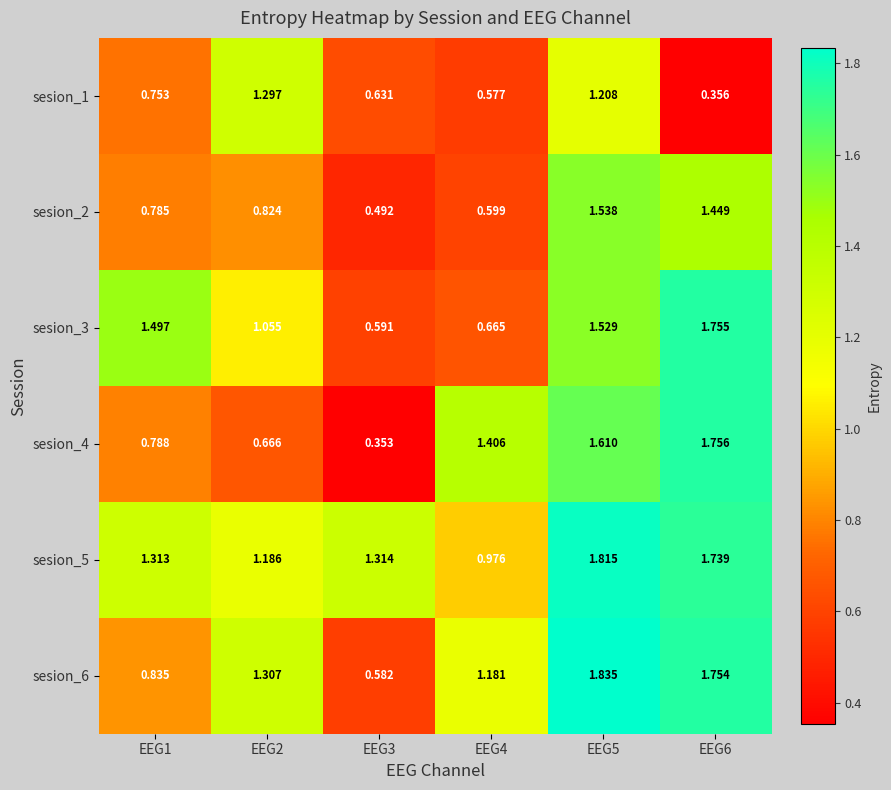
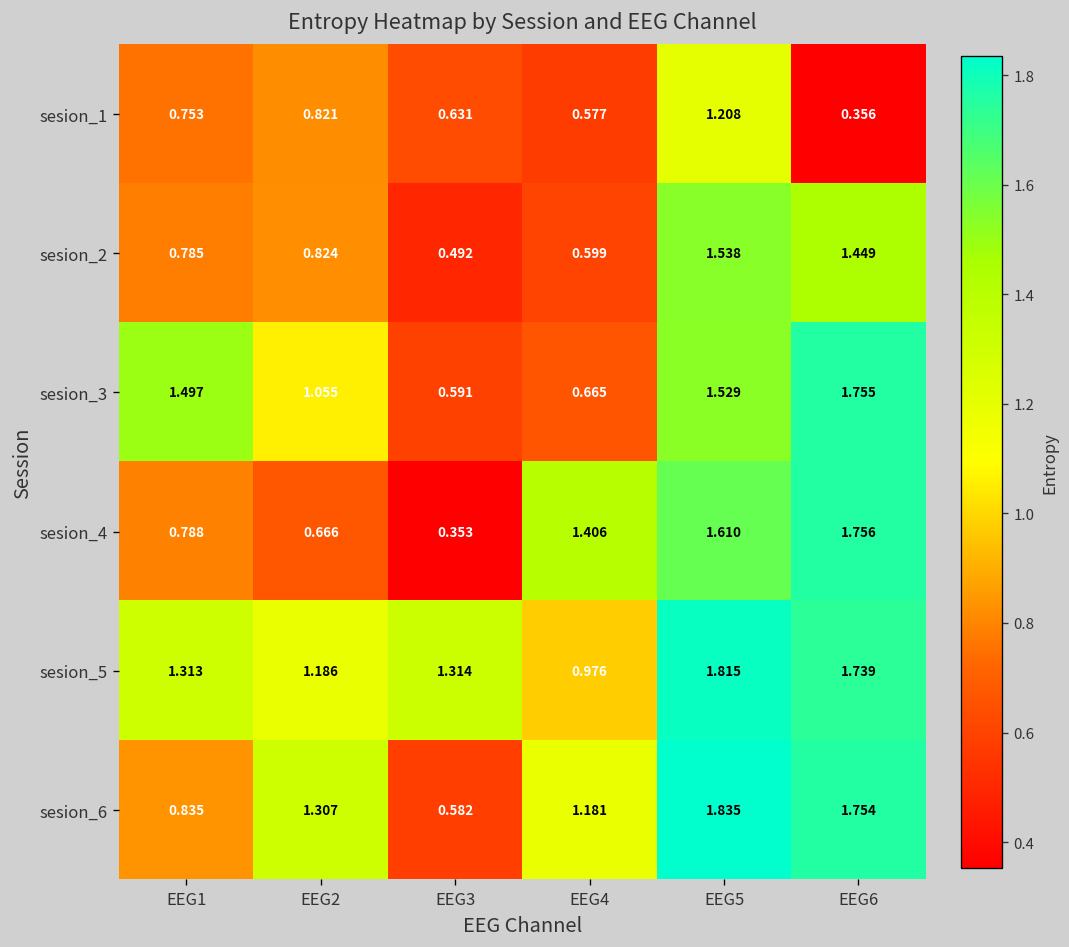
sesion_1, EEG2: 1.297 -> 0.821
